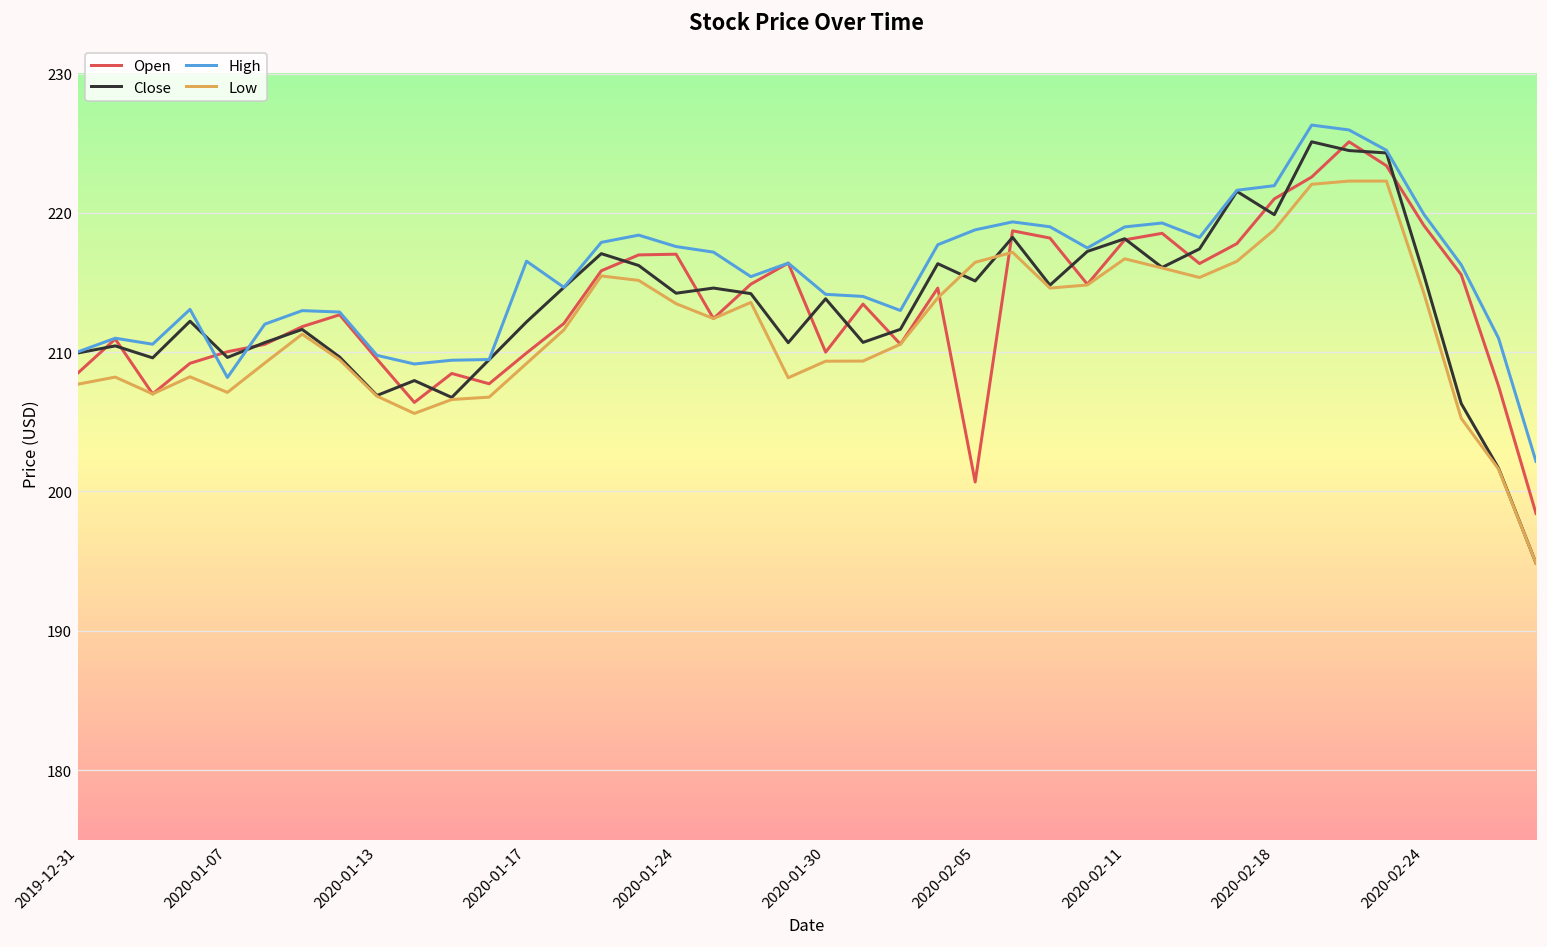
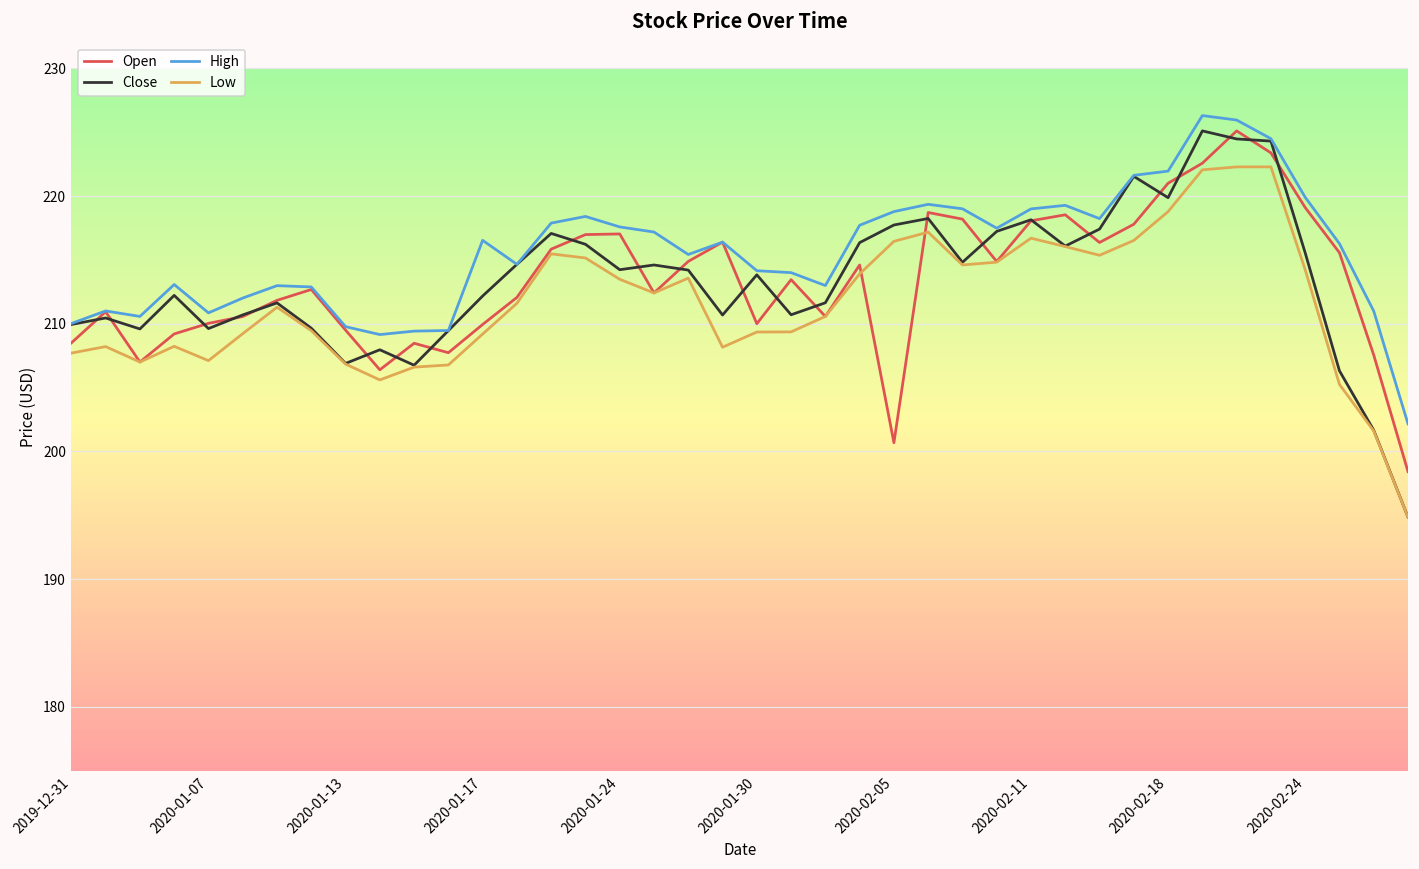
High, 2020-01-07: 208.2 -> 210.9
Close, 2020-02-05: 215.1 -> 217.7
